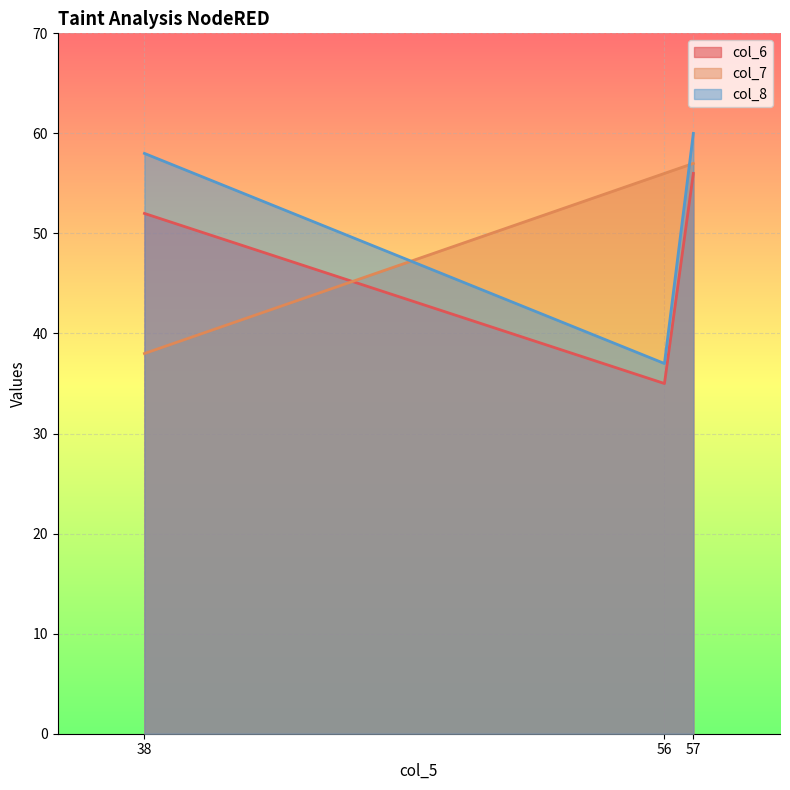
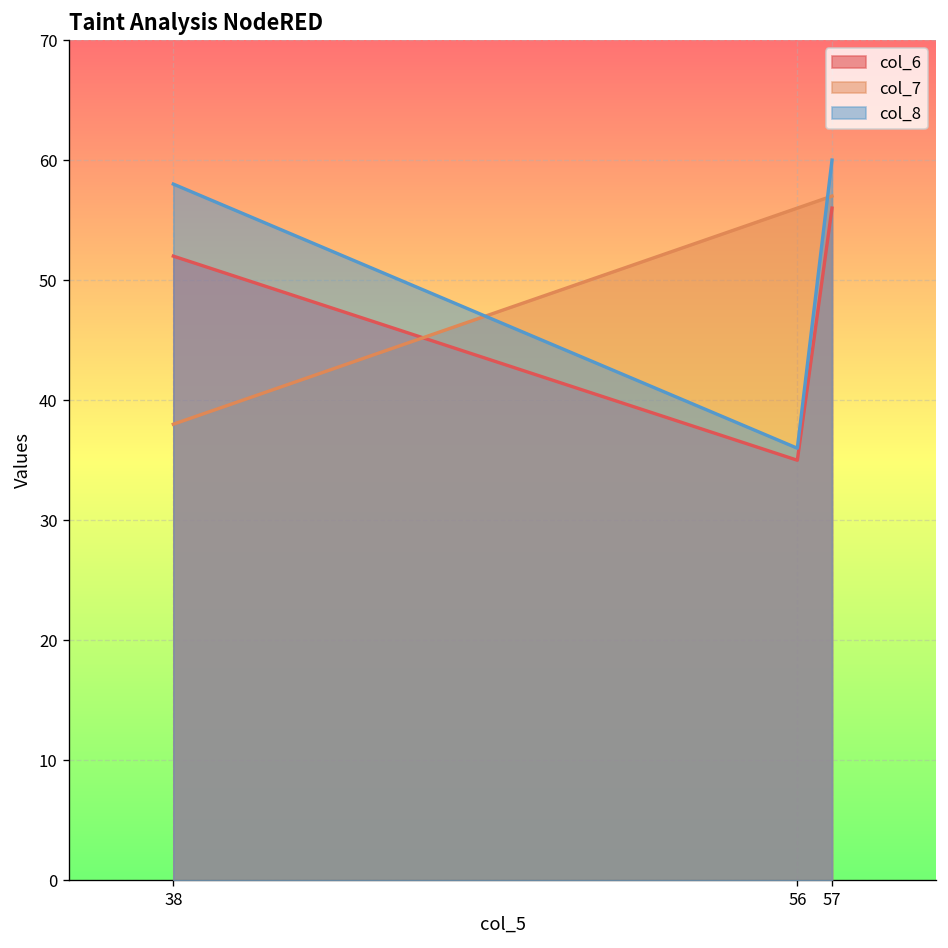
col_8, 56: 37 -> 36
